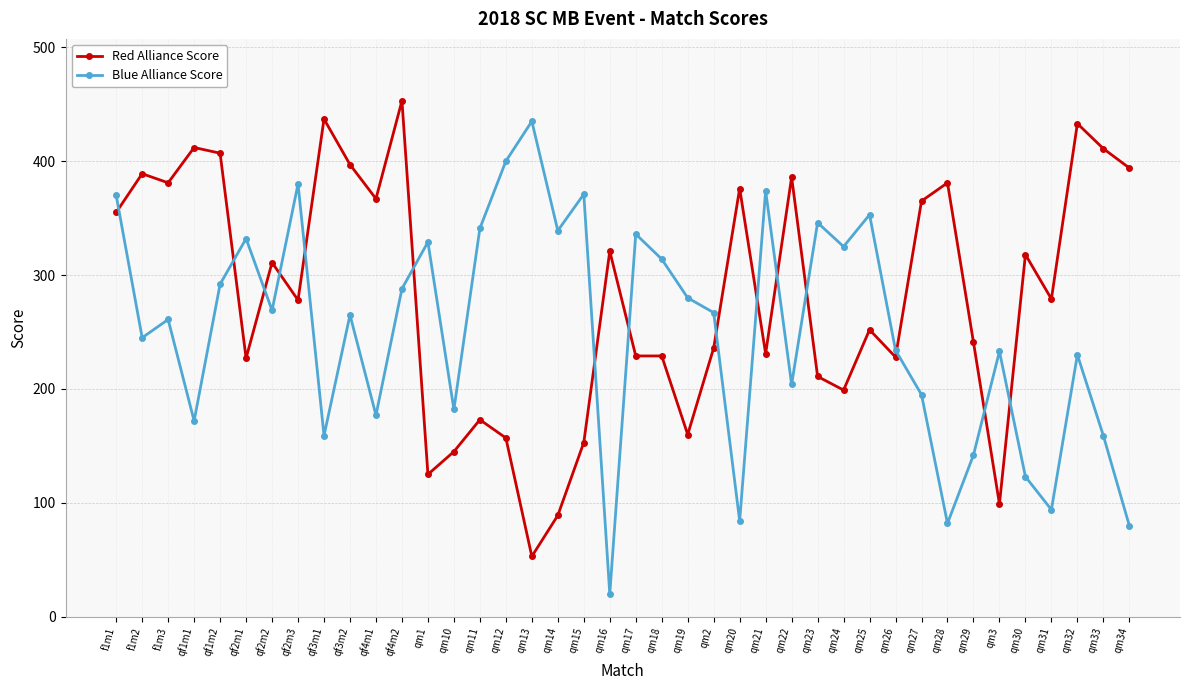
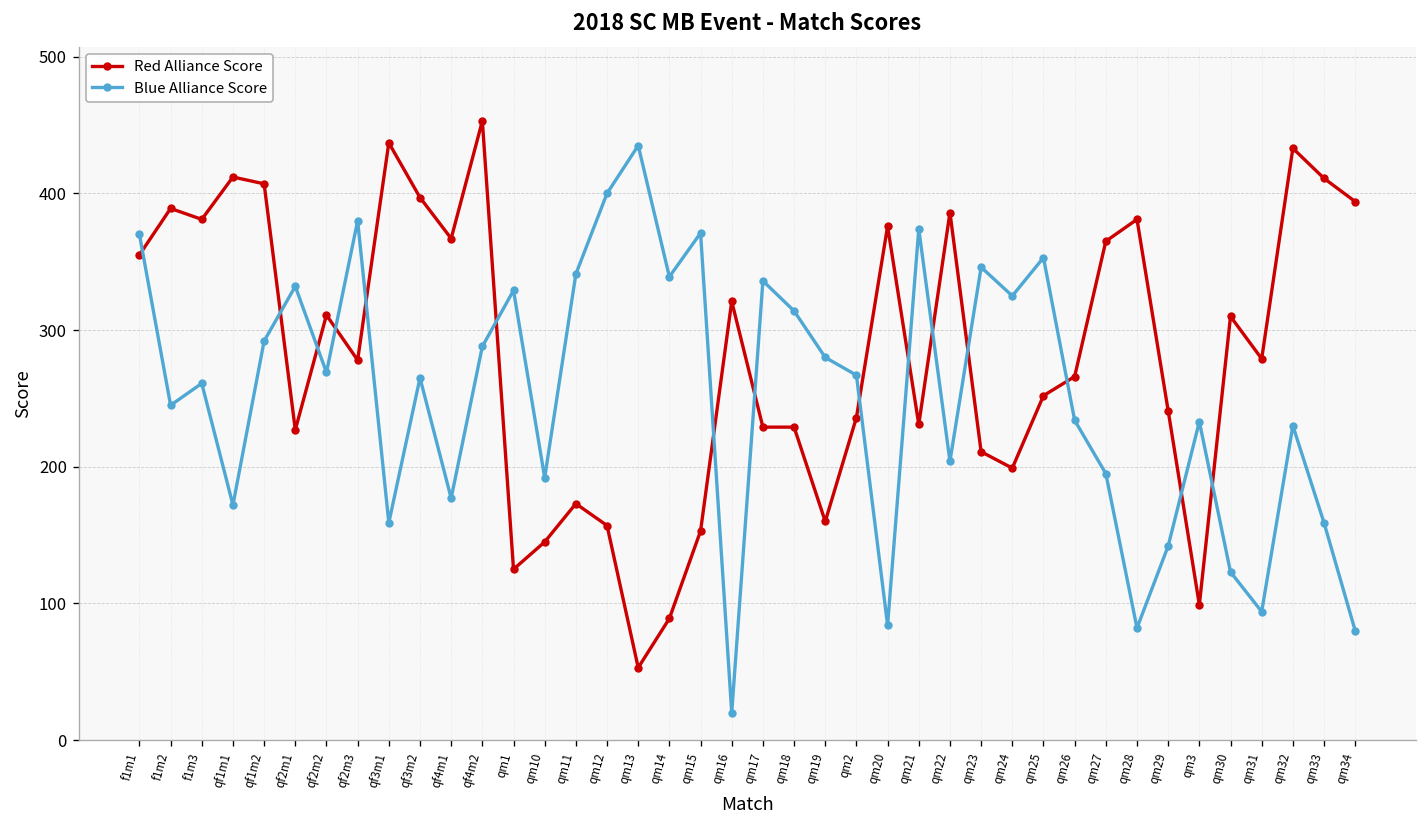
Blue Alliance Score, qm10: 182 -> 192
Red Alliance Score, qm26: 228 -> 266
Red Alliance Score, qm30: 318 -> 310
